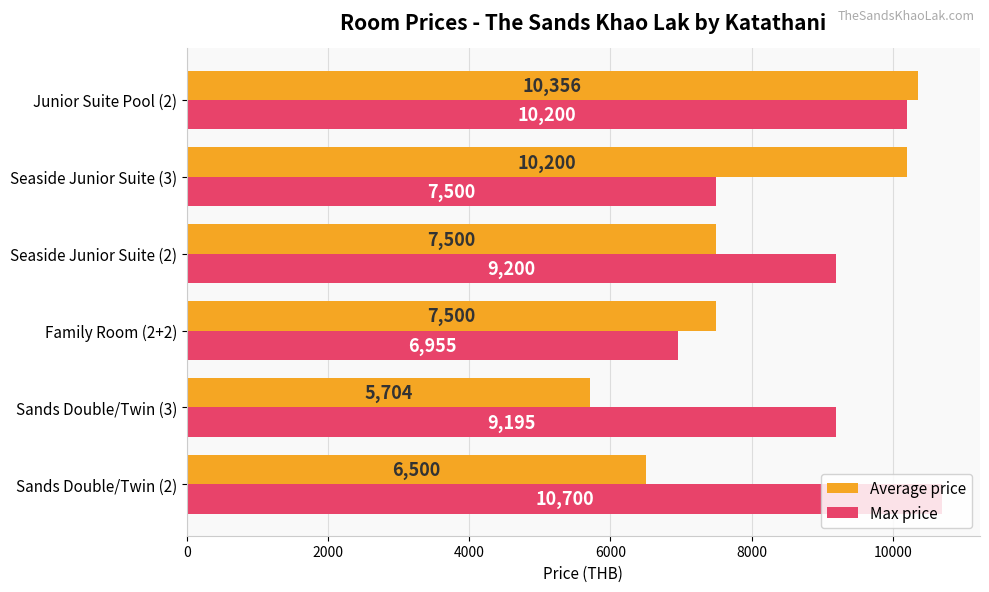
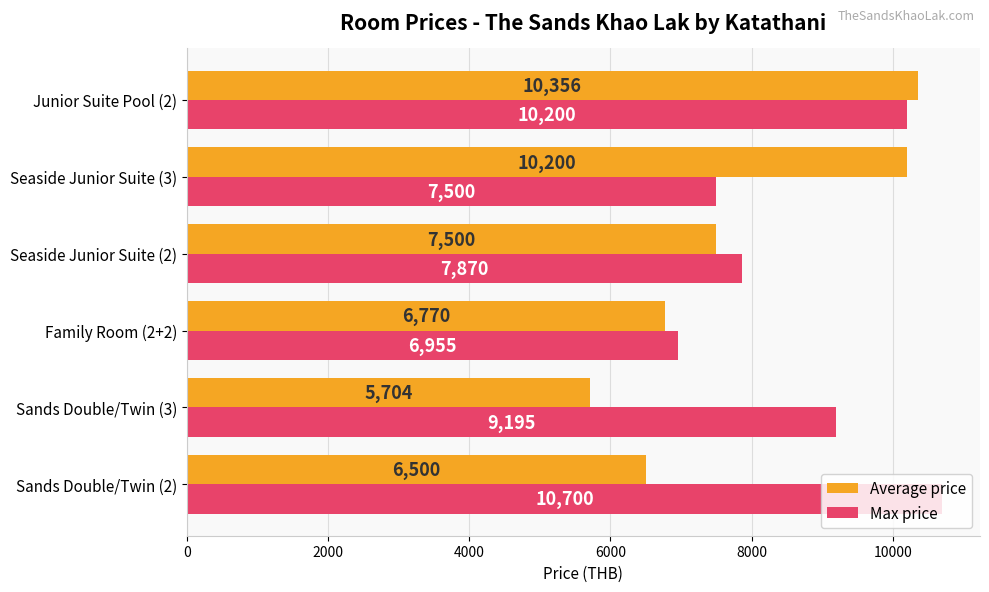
Max price, Seaside Junior Suite (2): 9,200 -> 7,870
Average price, Family Room (2+2): 7,500 -> 6,770
